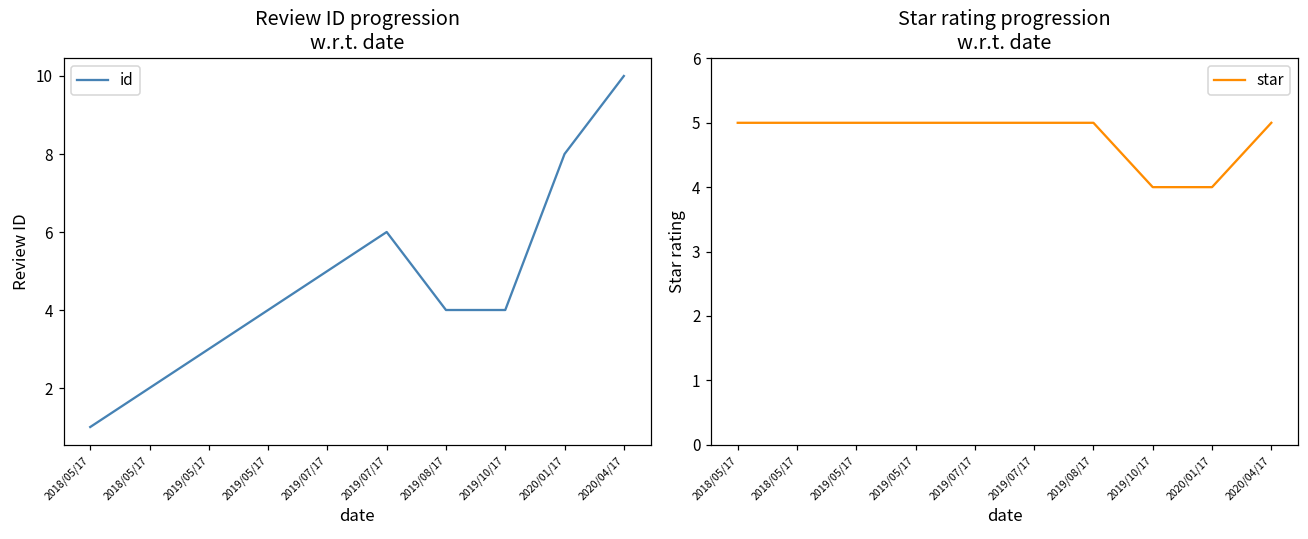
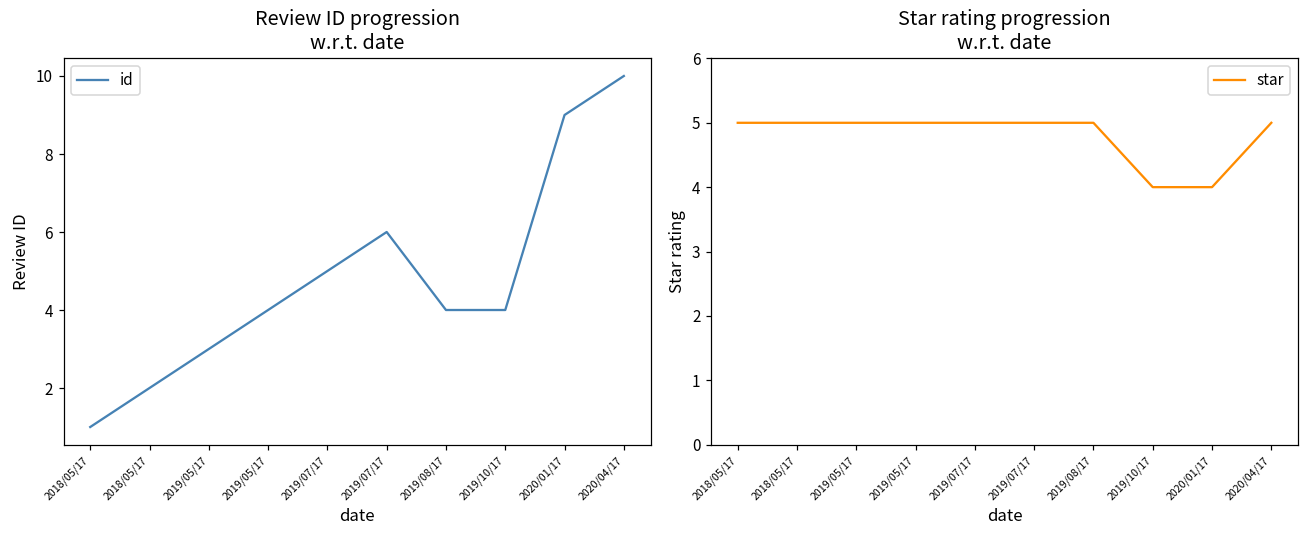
Review ID progression w.r.t. date, 2020/01/17: 8 -> 9
